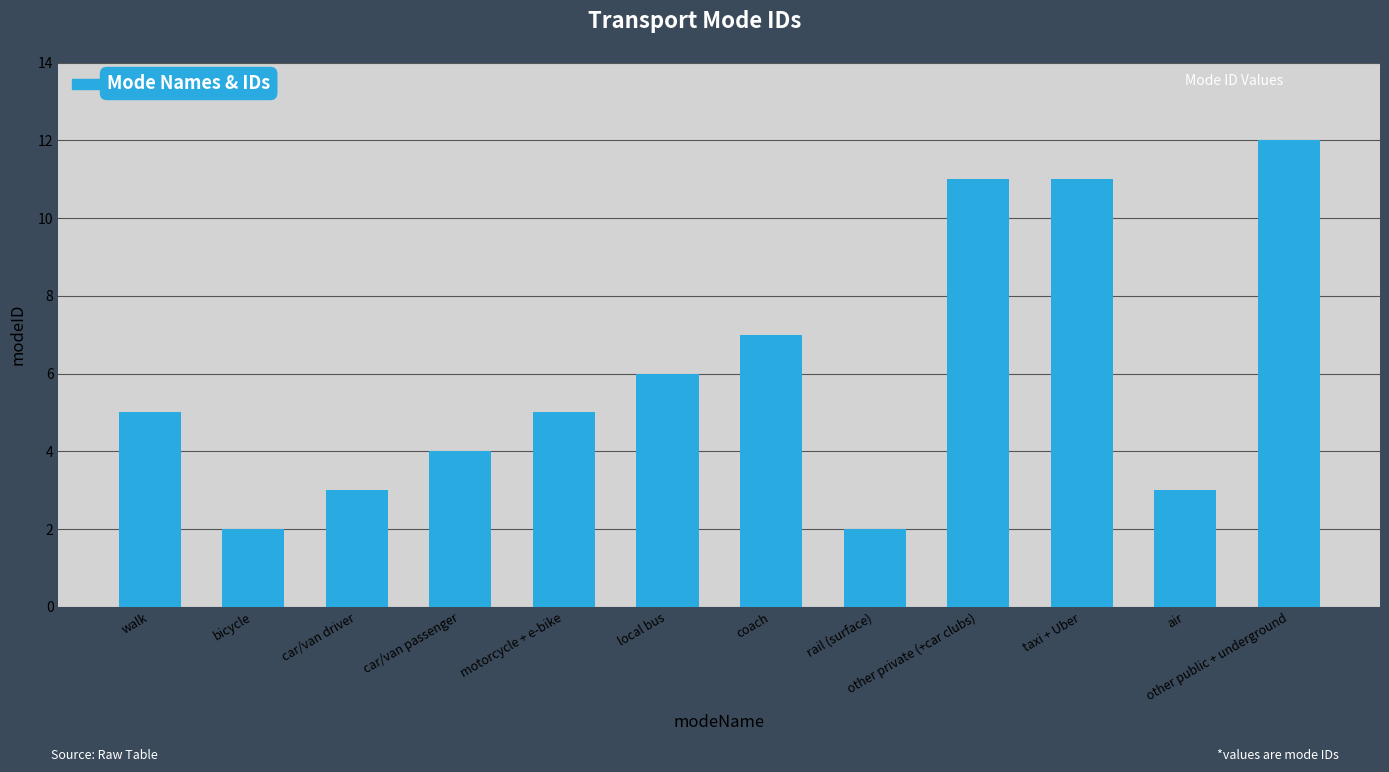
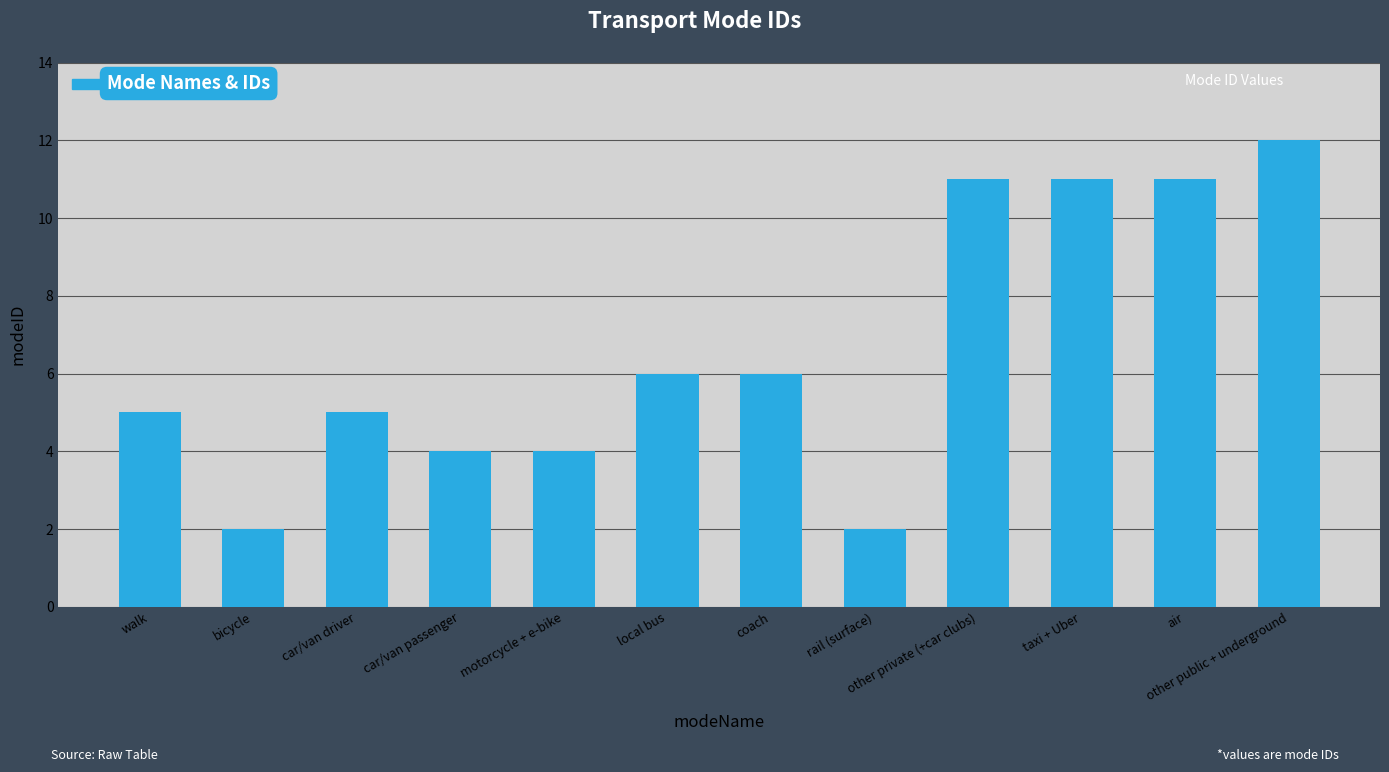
car/van driver: 3 -> 5
motorcycle + e-bike: 5 -> 4
coach: 7 -> 6
air: 3 -> 11
